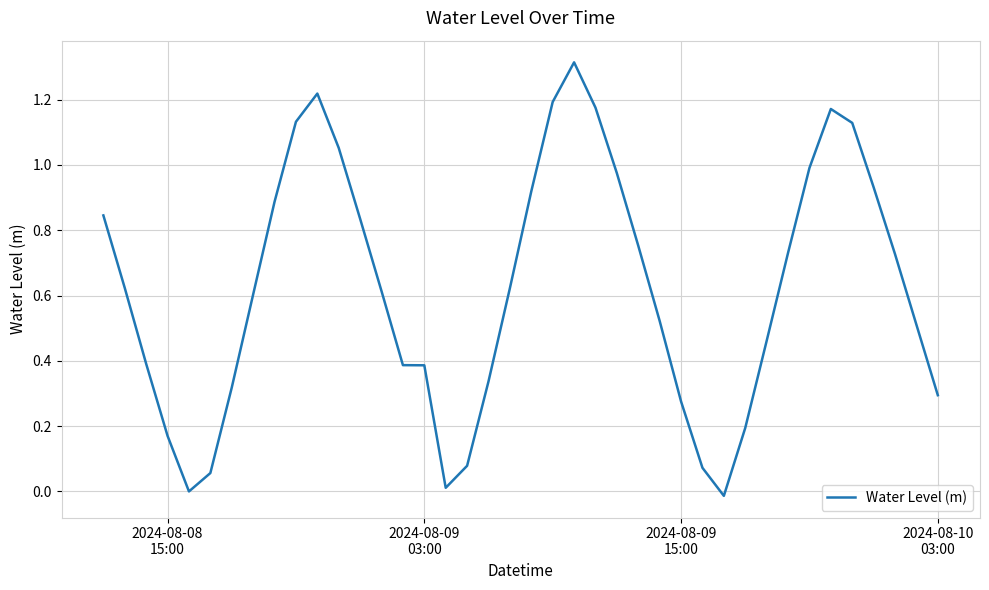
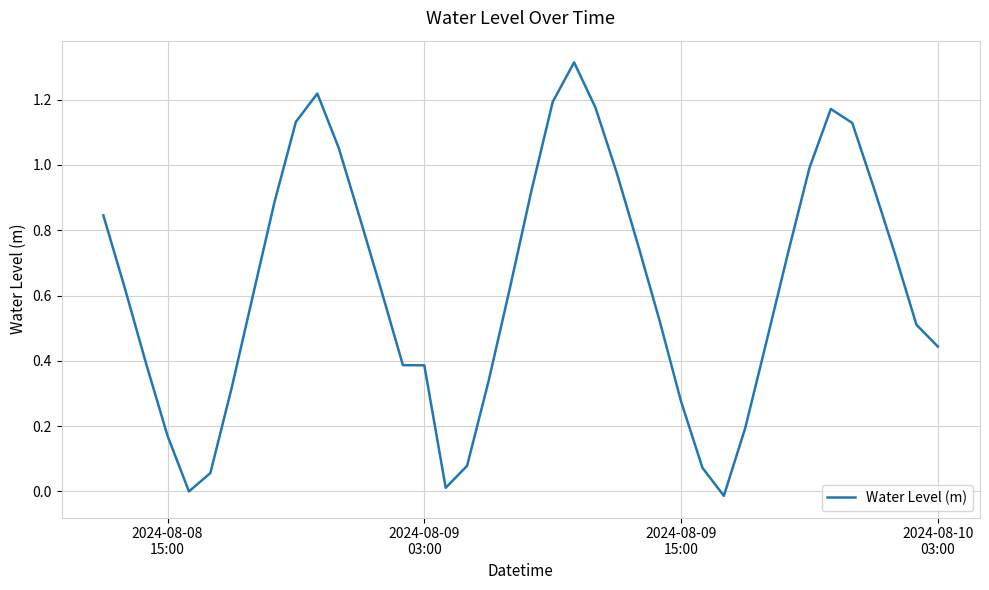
2024-08-10 03:00: 0.29 -> 0.44
